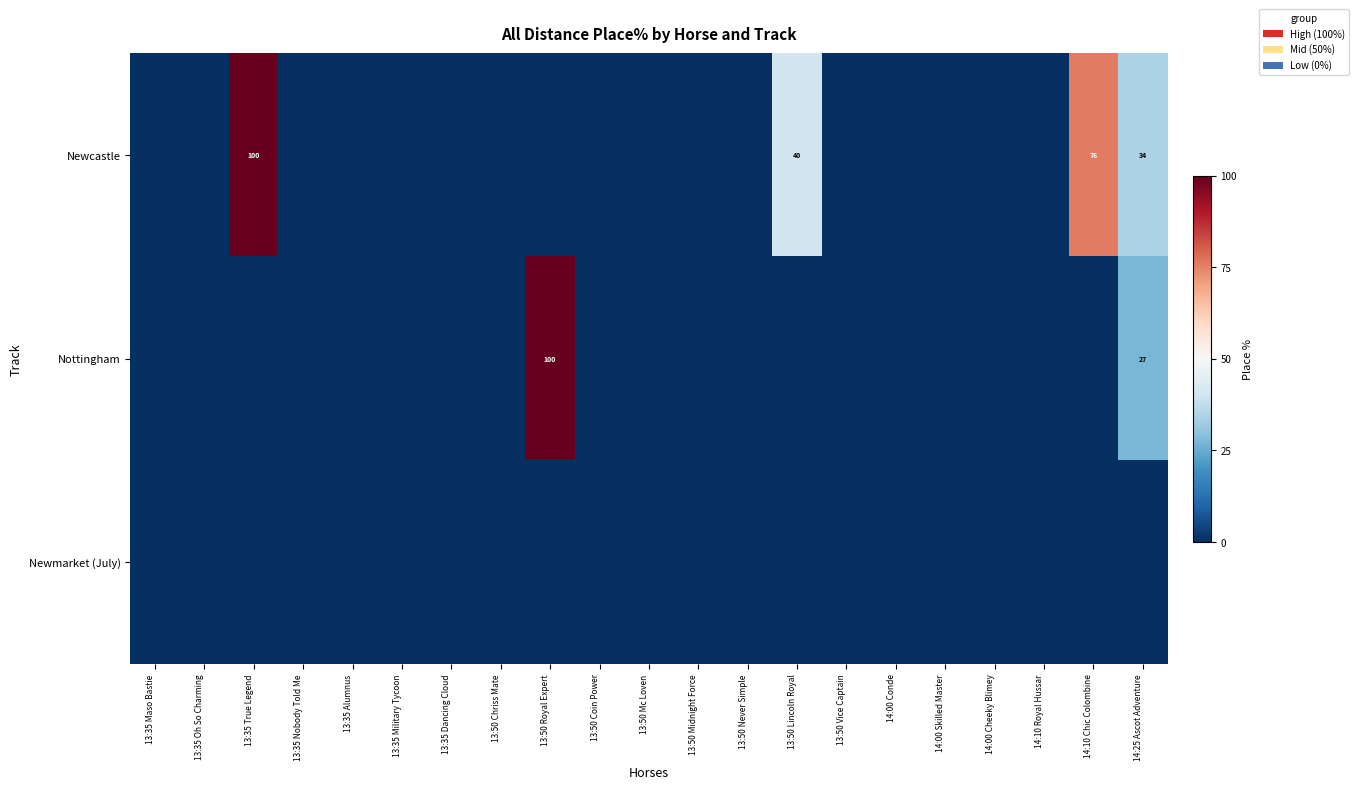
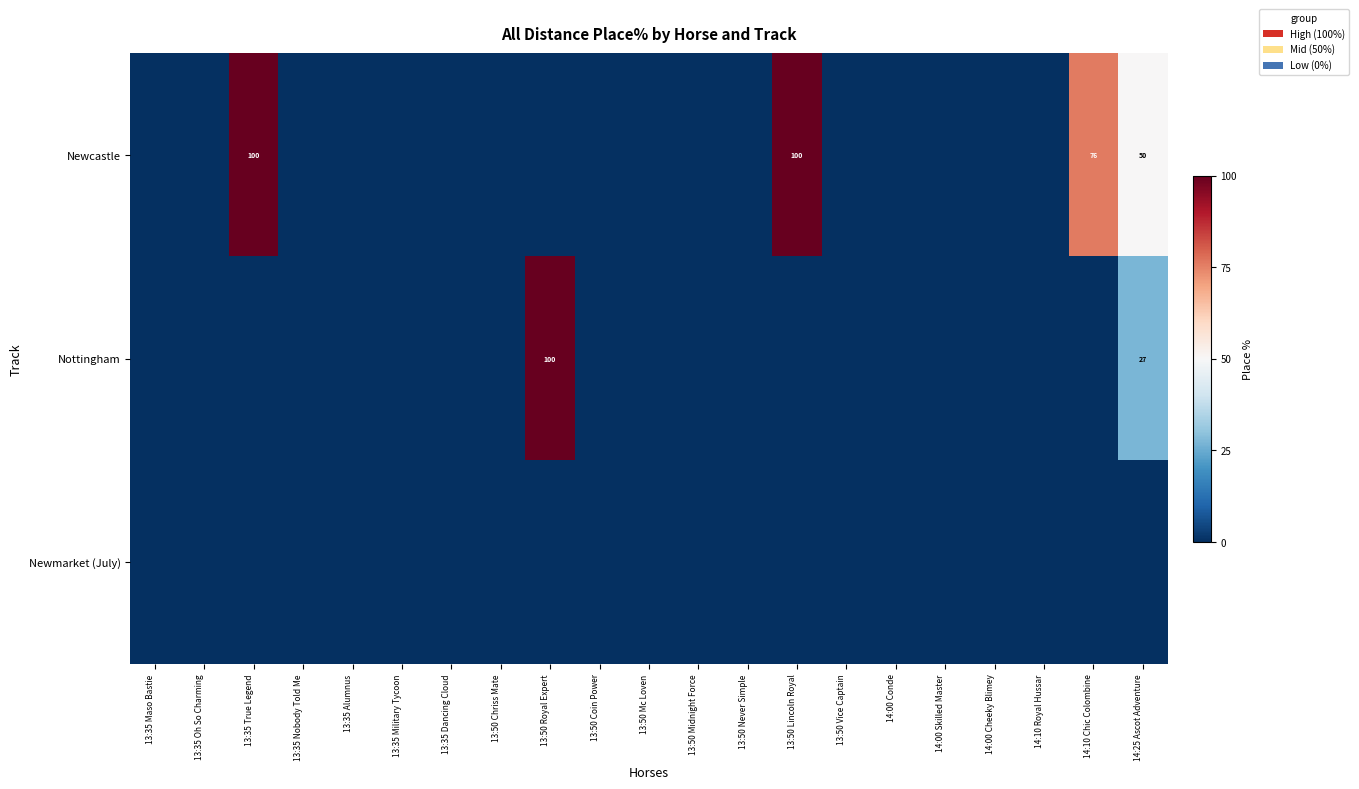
Newcastle, 13:50 Lincoln Royal: 40 -> 100
Newcastle, 14:25 Ascot Adventure: 34 -> 50
